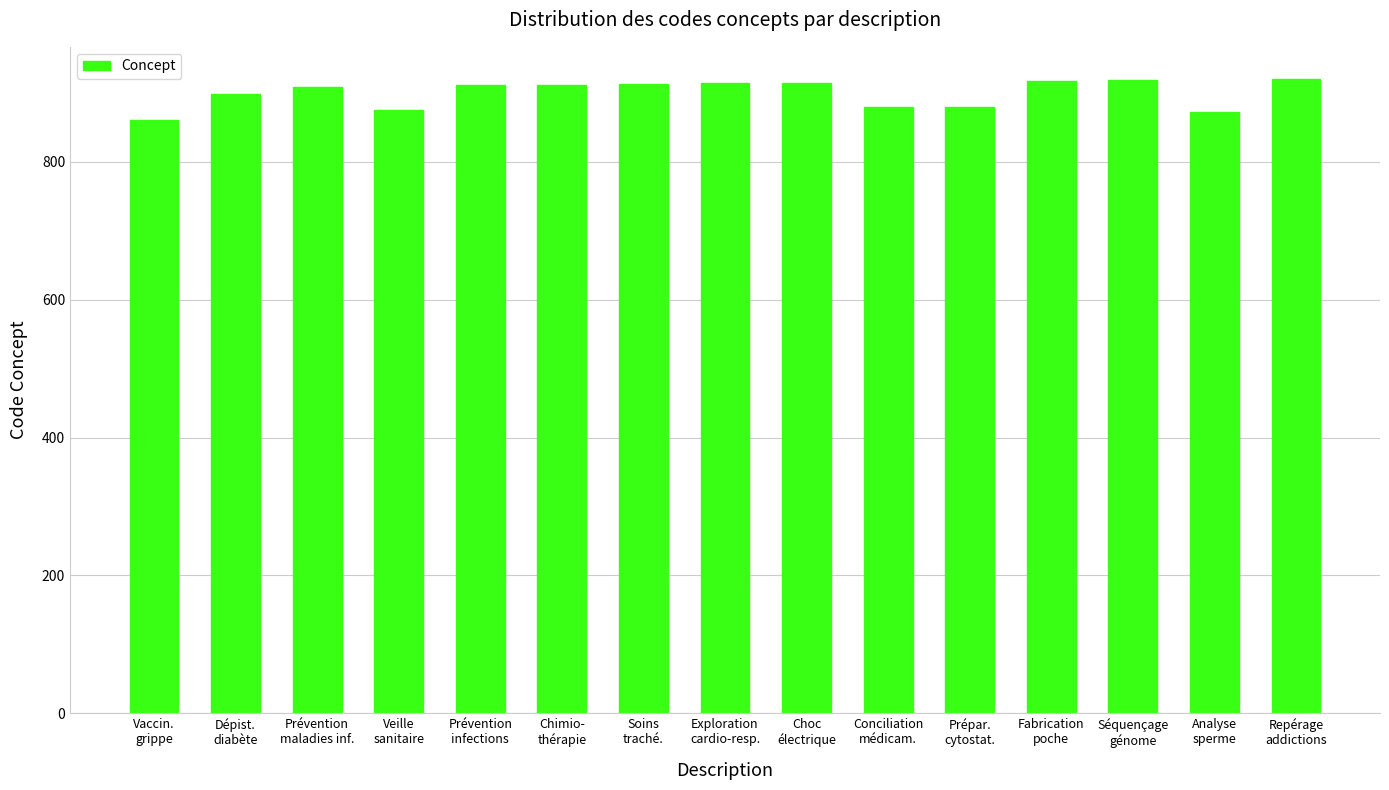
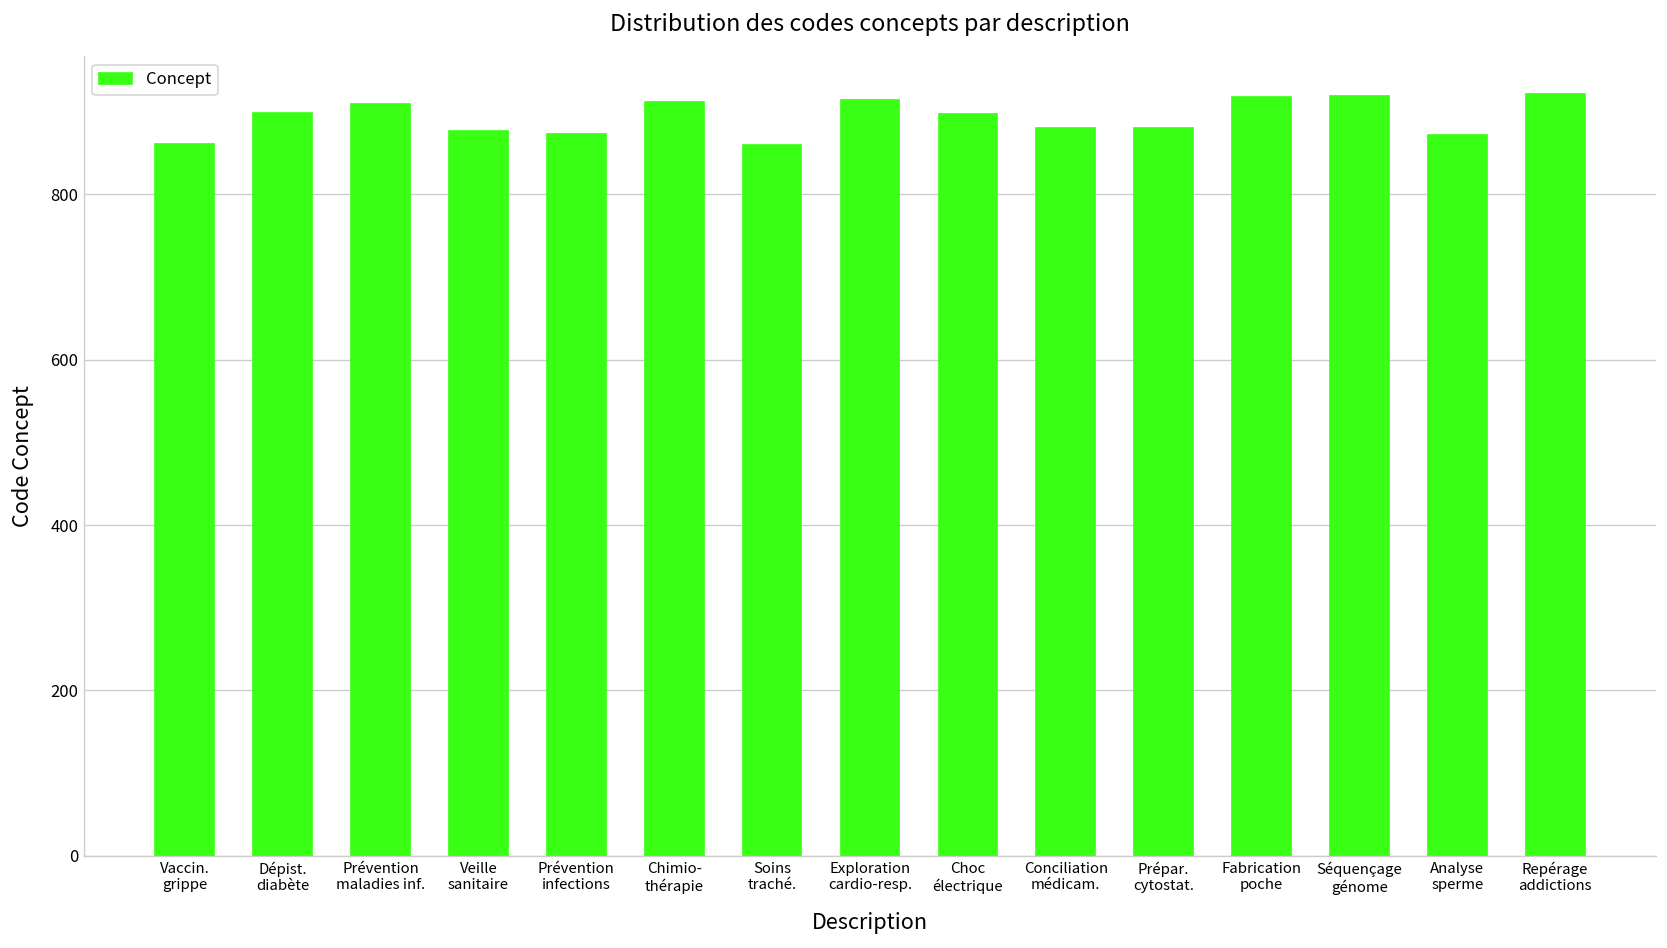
Prévention infections: 910 -> 870
Soins traché.: 910 -> 860
Choc électrique: 920 -> 900
